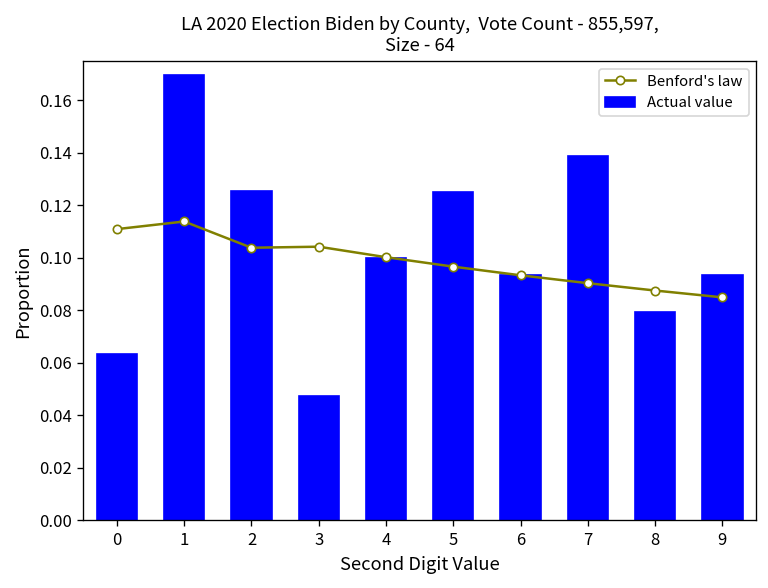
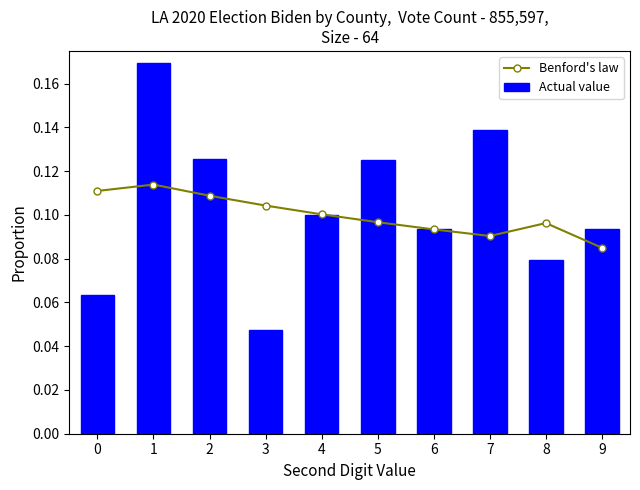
Benford's law, 2: 0.104 -> 0.109
Benford's law, 8: 0.088 -> 0.096
